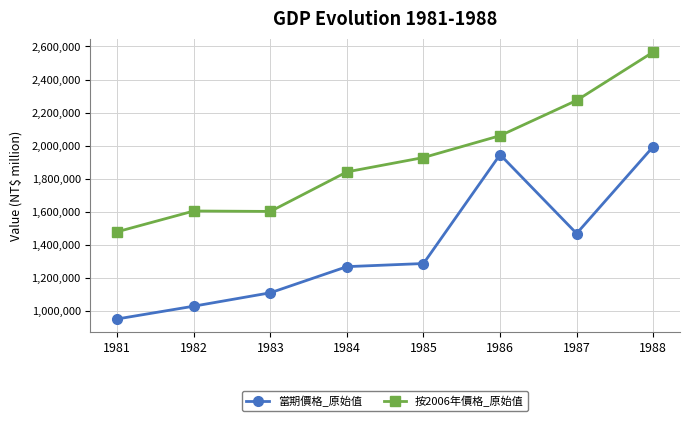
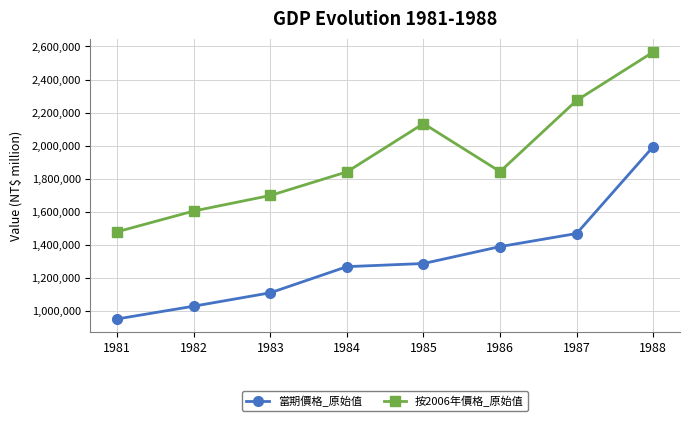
按2006年價格_原始值, 1983: 1,600,000 -> 1,700,000
按2006年價格_原始值, 1985: 1,930,000 -> 2,130,000
當期價格_原始值, 1986: 1,950,000 -> 1,390,000
按2006年價格_原始值, 1986: 2,060,000 -> 1,840,000
